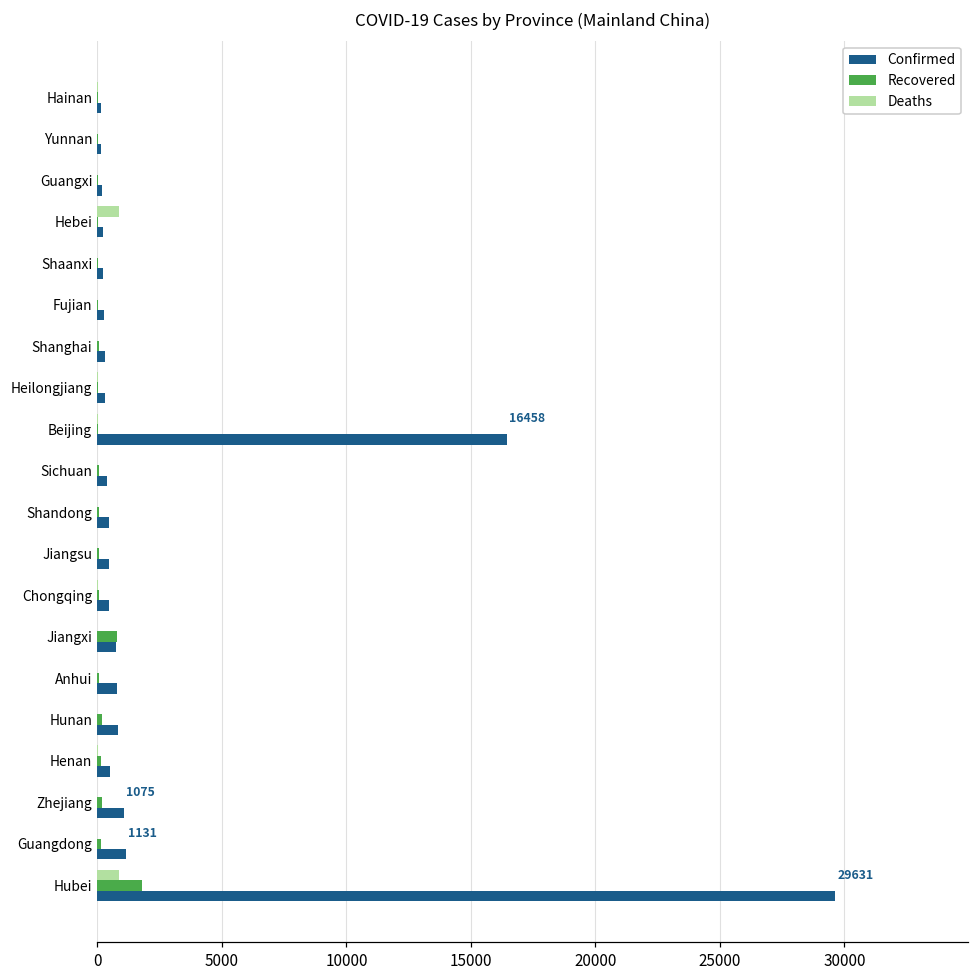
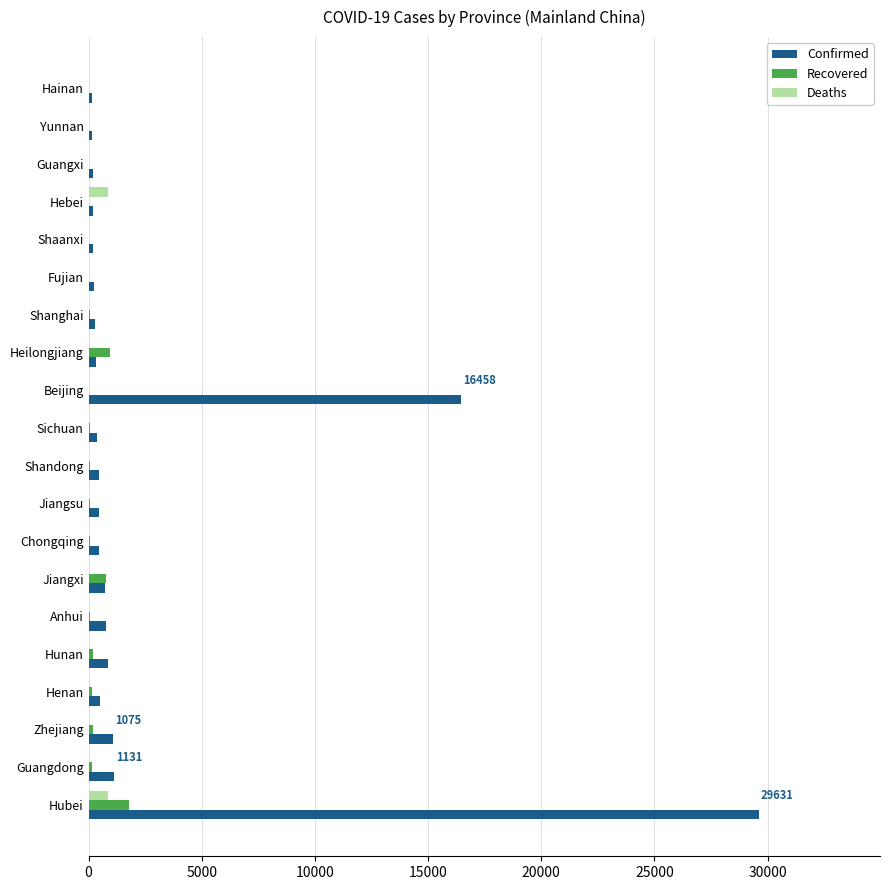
Recovered, Heilongjiang: 0 -> 900
